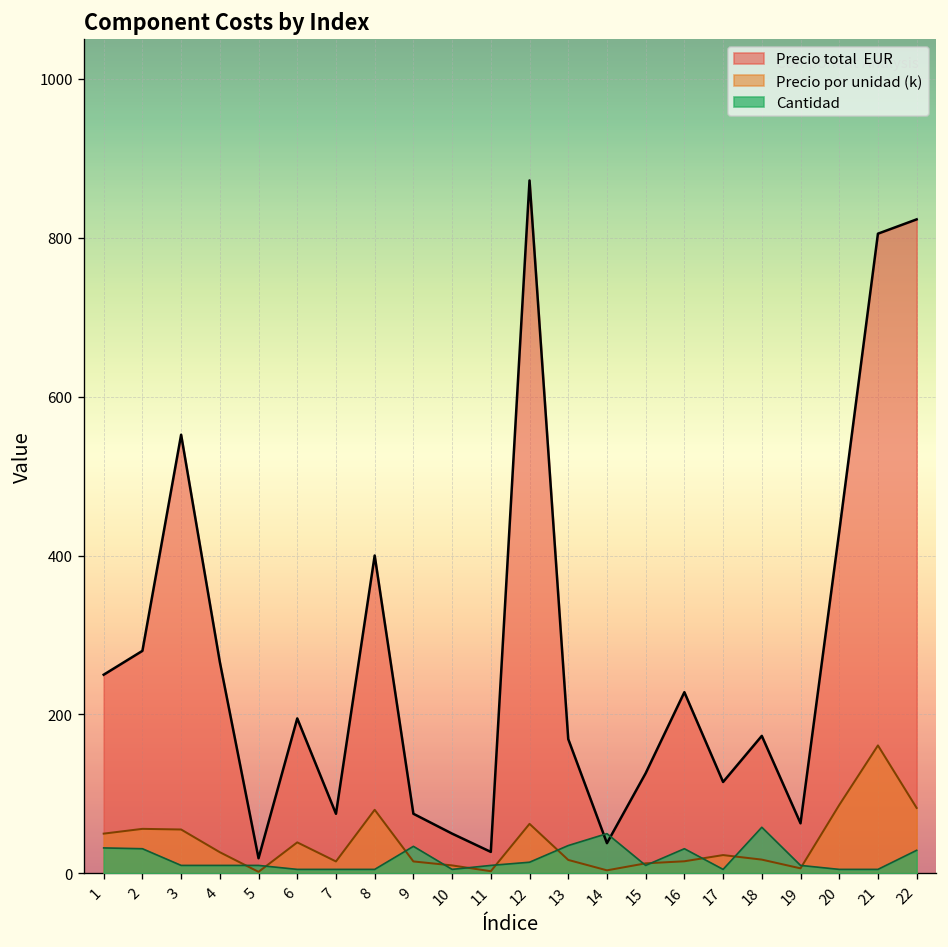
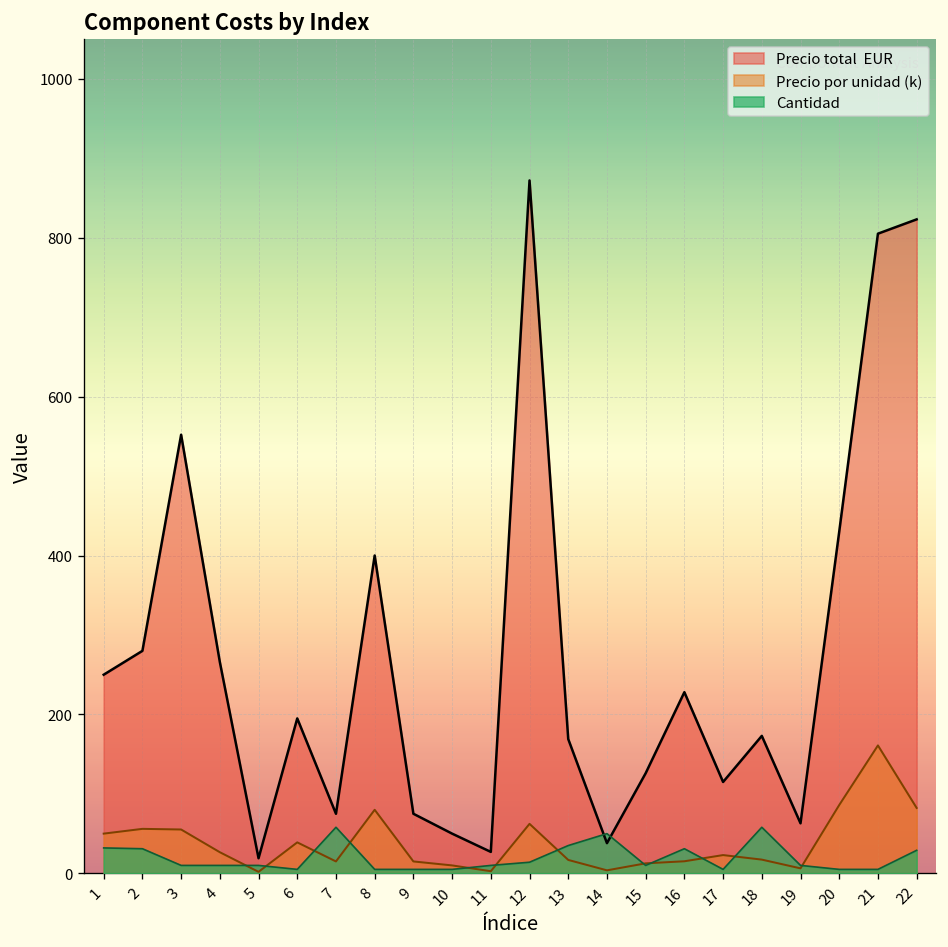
Cantidad, 7: 10 -> 60
Cantidad, 9: 30 -> 10
